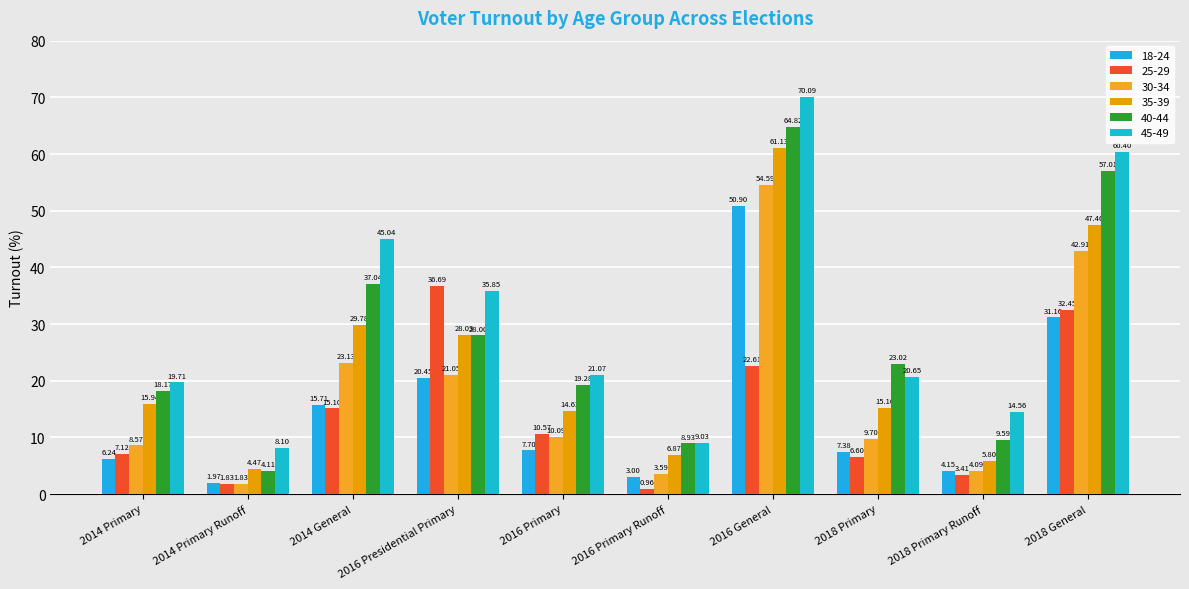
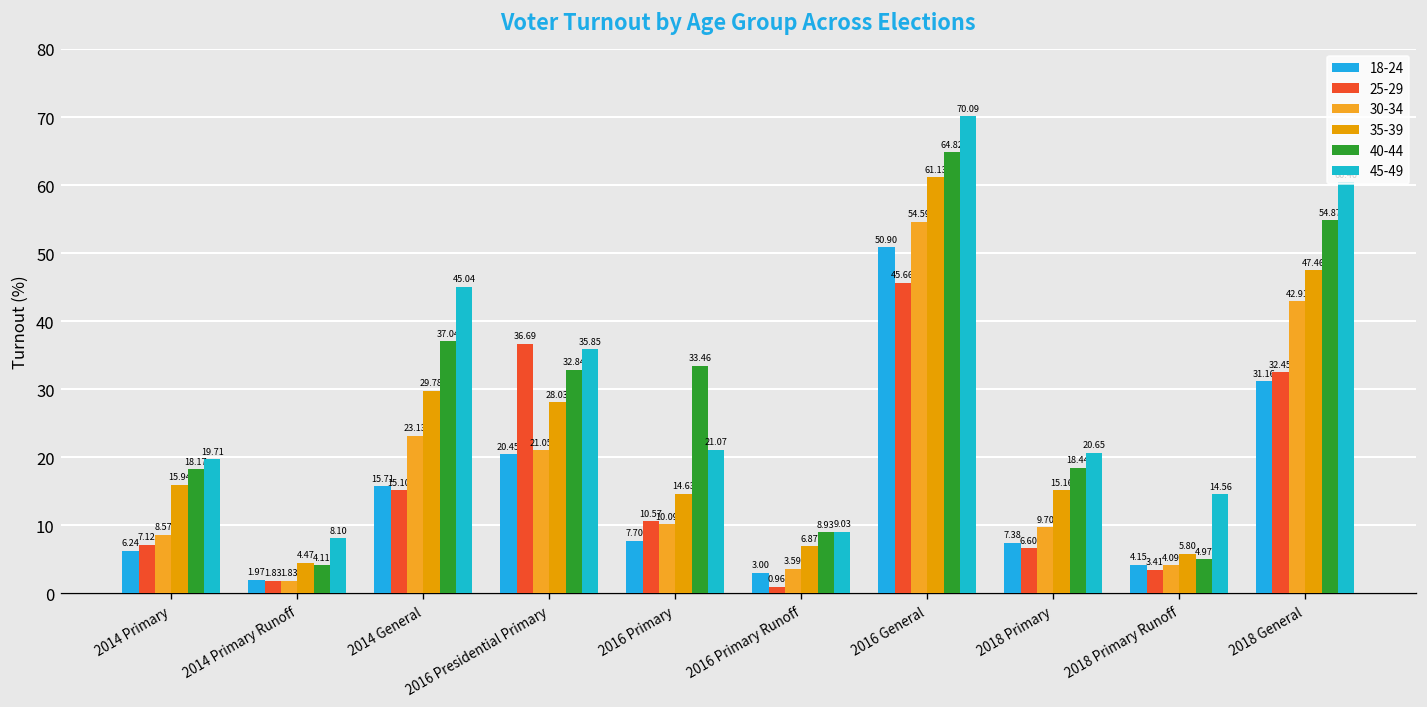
40-44, 2016 Presidential Primary: 28.00 -> 32.84
40-44, 2016 Primary: 19.28 -> 33.46
25-29, 2016 General: 22.61 -> 45.66
40-44, 2018 Primary: 23.02 -> 18.44
40-44, 2018 Primary Runoff: 9.59 -> 4.97
40-44, 2018 General: 57.01 -> 54.87
